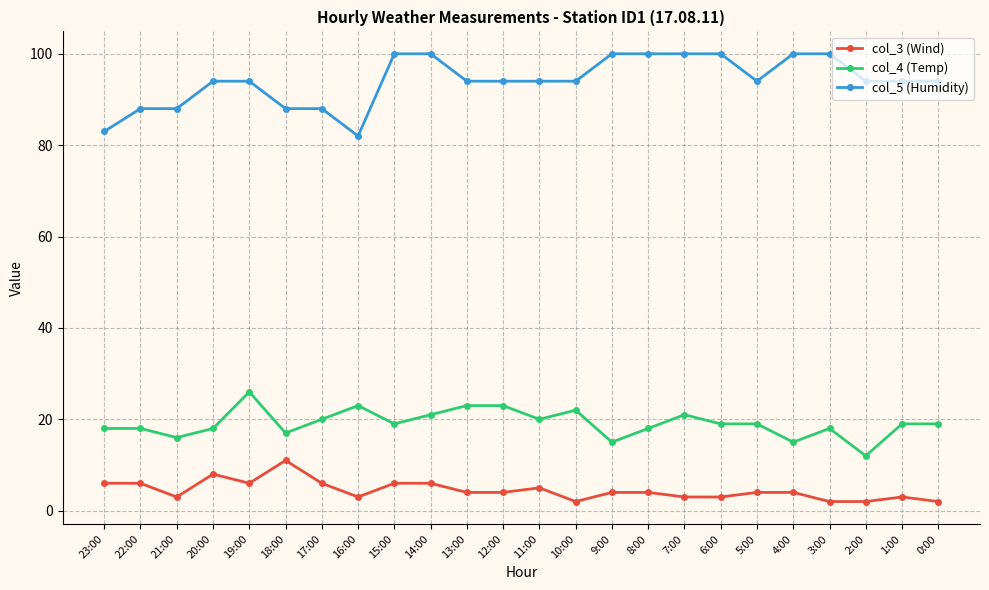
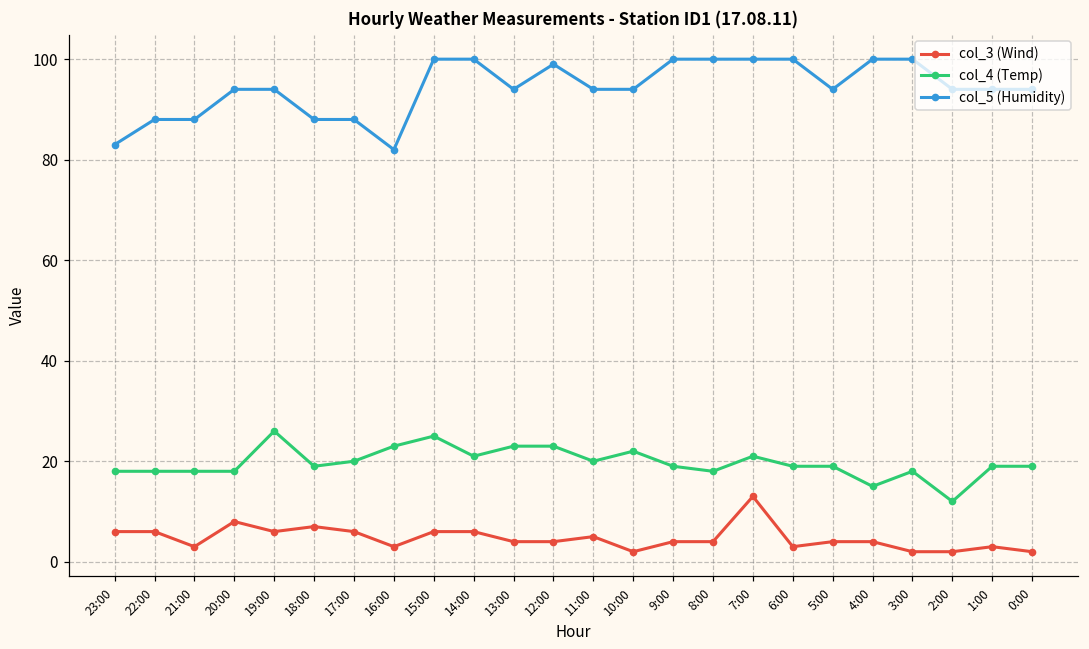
col_4 (Temp), 21:00: 16 -> 18
col_3 (Wind), 18:00: 11 -> 7
col_4 (Temp), 18:00: 17 -> 19
col_4 (Temp), 15:00: 19 -> 25
col_5 (Humidity), 12:00: 94 -> 99
col_4 (Temp), 9:00: 15 -> 19
col_3 (Wind), 7:00: 3 -> 13
